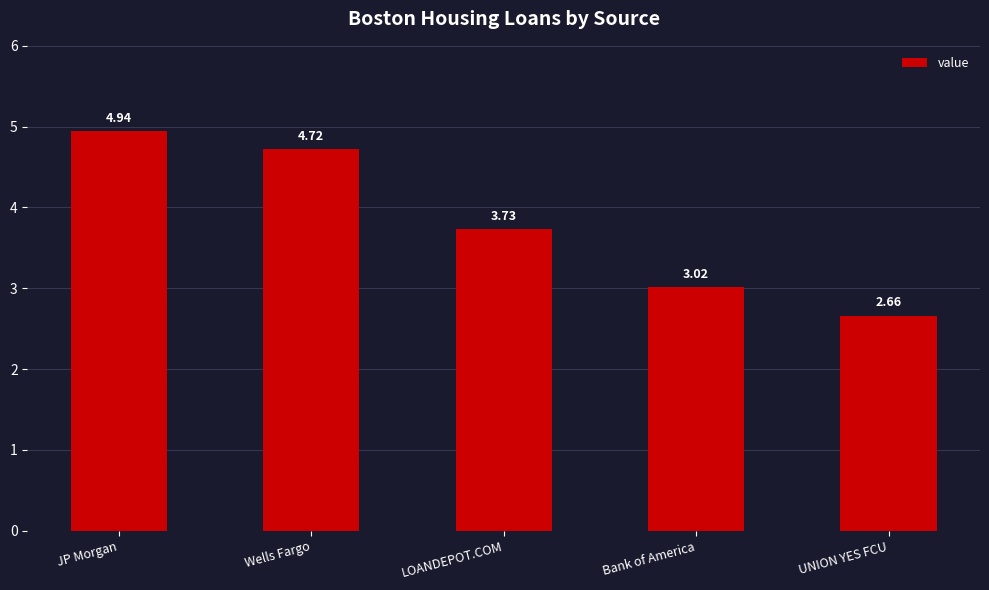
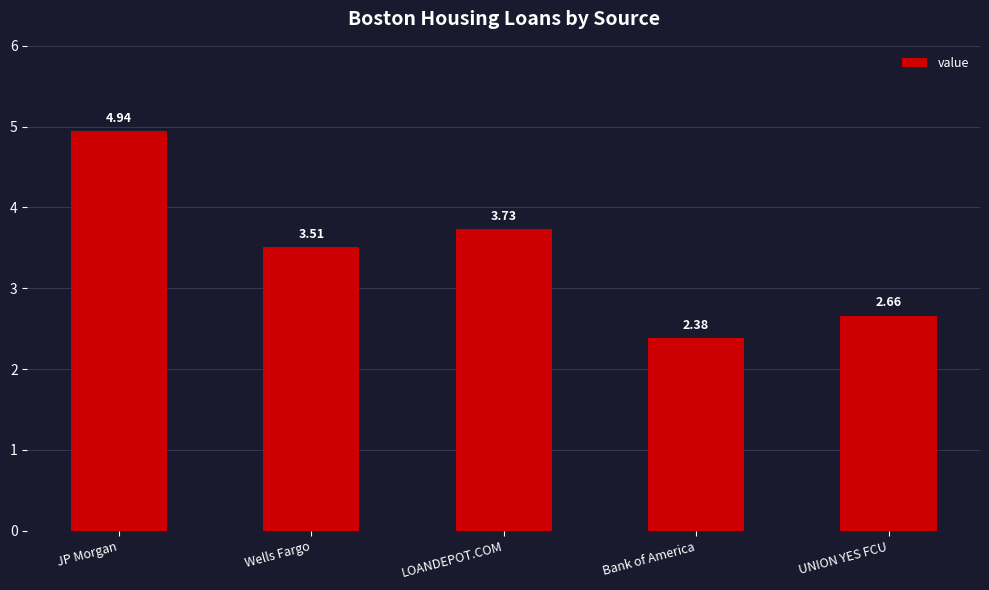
Wells Fargo: 4.72 -> 3.51
Bank of America: 3.02 -> 2.38
